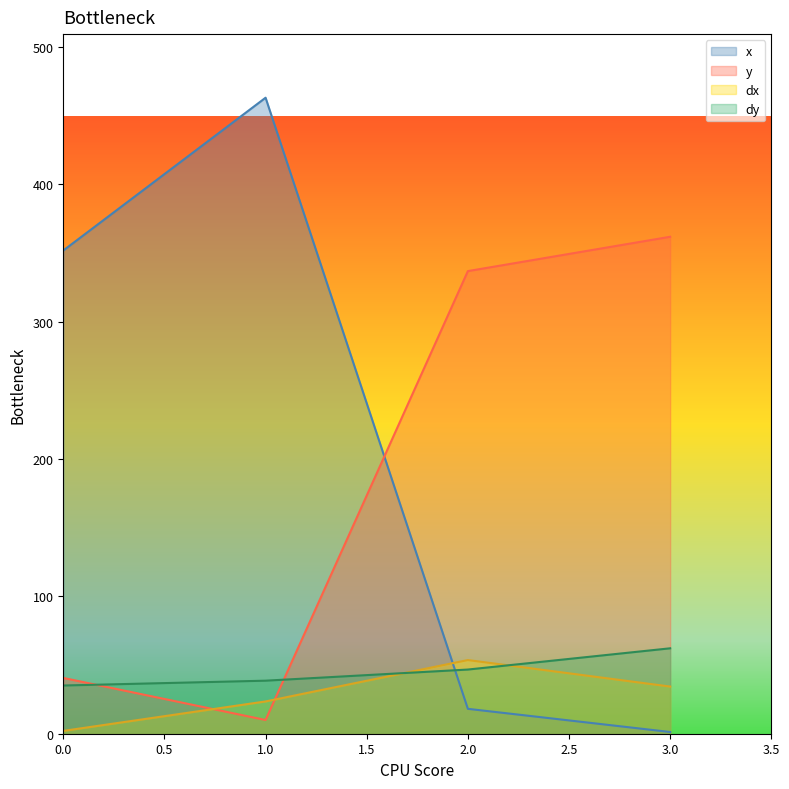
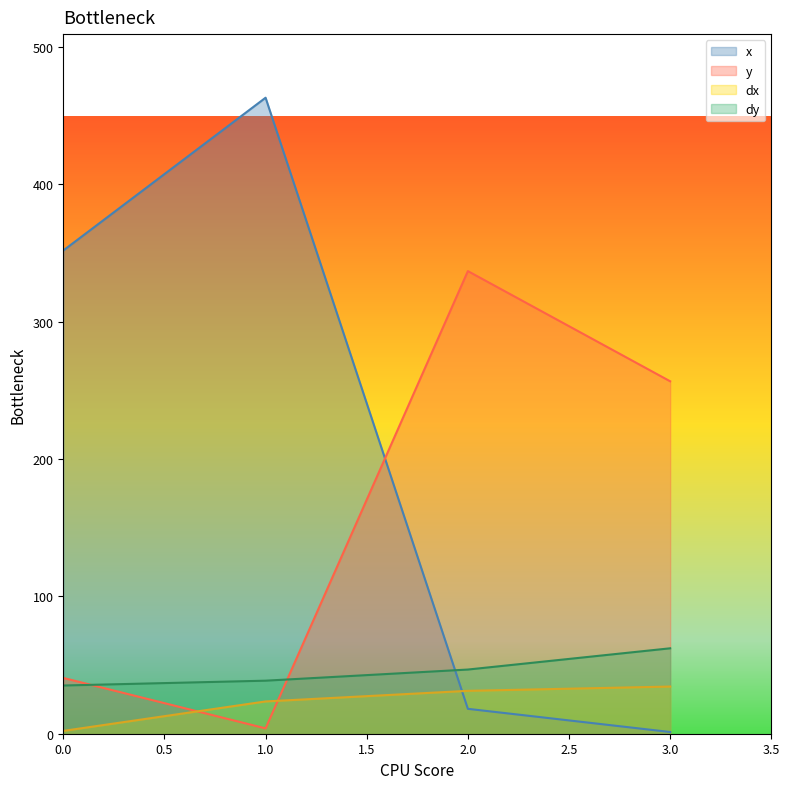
y, 1.0: 10 -> 4
dx, 2.0: 54 -> 31
y, 3.0: 362 -> 257
